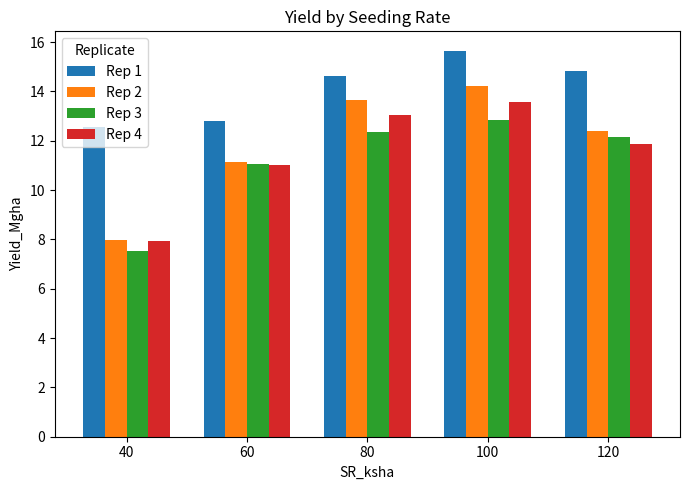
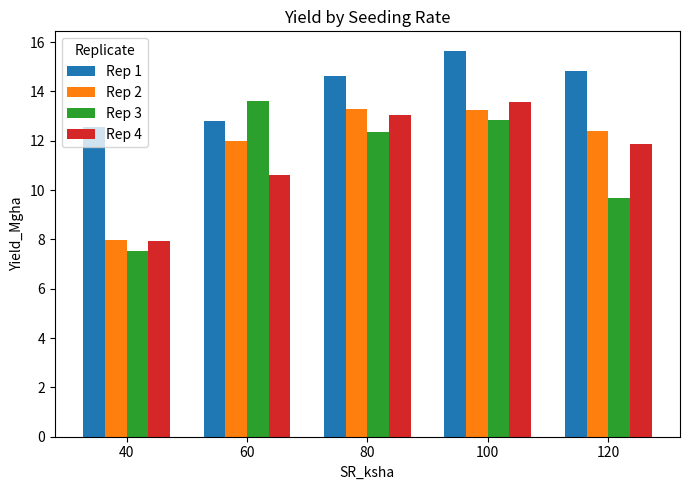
Rep 2, 60: 11.1 -> 12.0
Rep 3, 60: 11.0 -> 13.6
Rep 4, 60: 11.0 -> 10.6
Rep 2, 80: 13.7 -> 13.3
Rep 2, 100: 14.2 -> 13.3
Rep 3, 120: 12.1 -> 9.7
